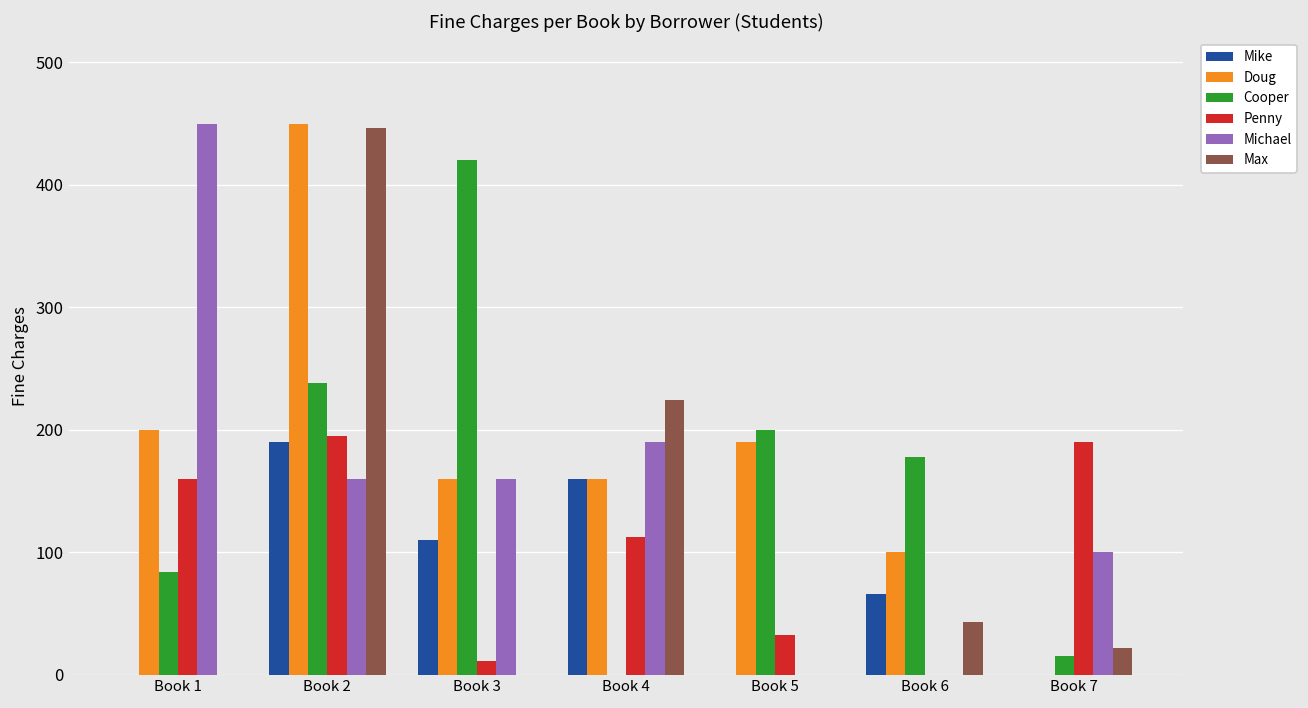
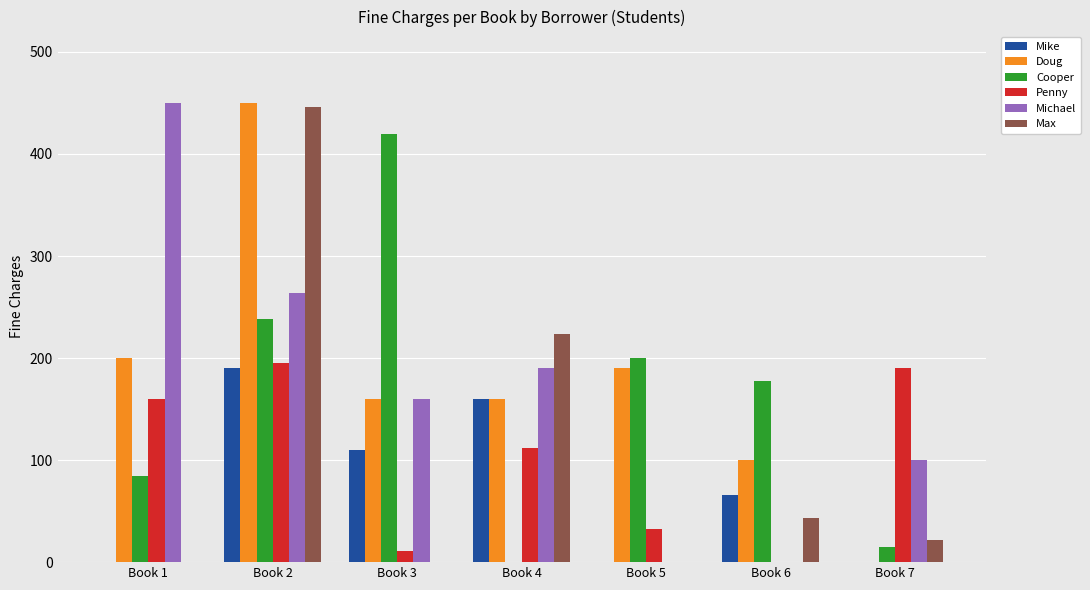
Michael, Book 2: 160 -> 264
